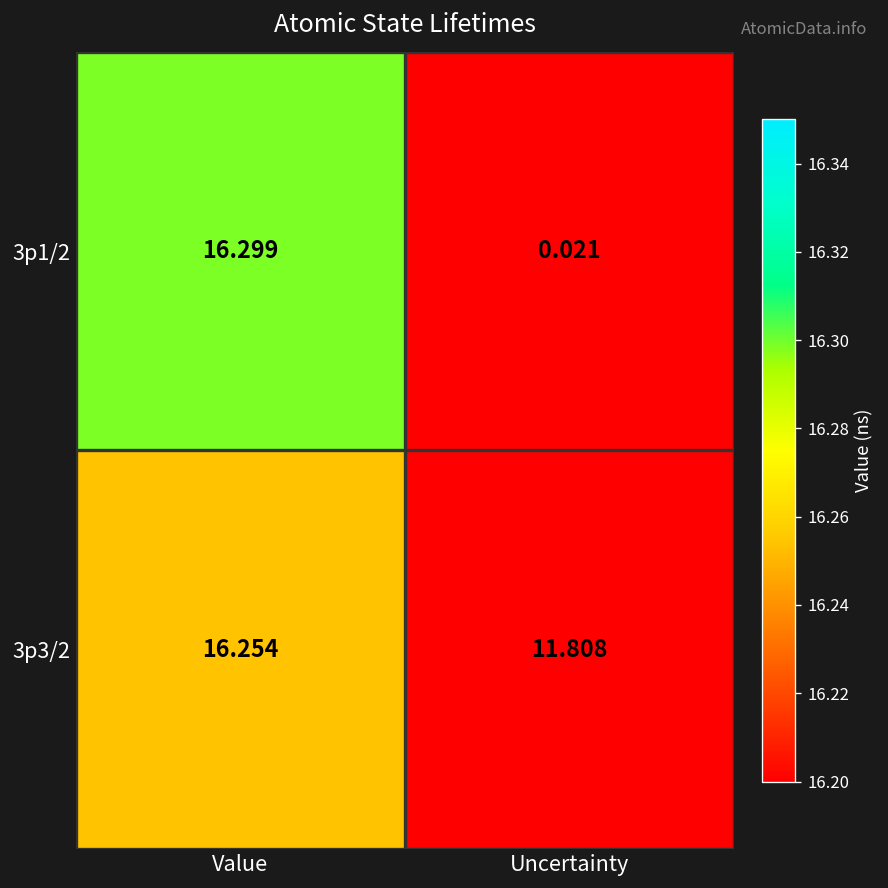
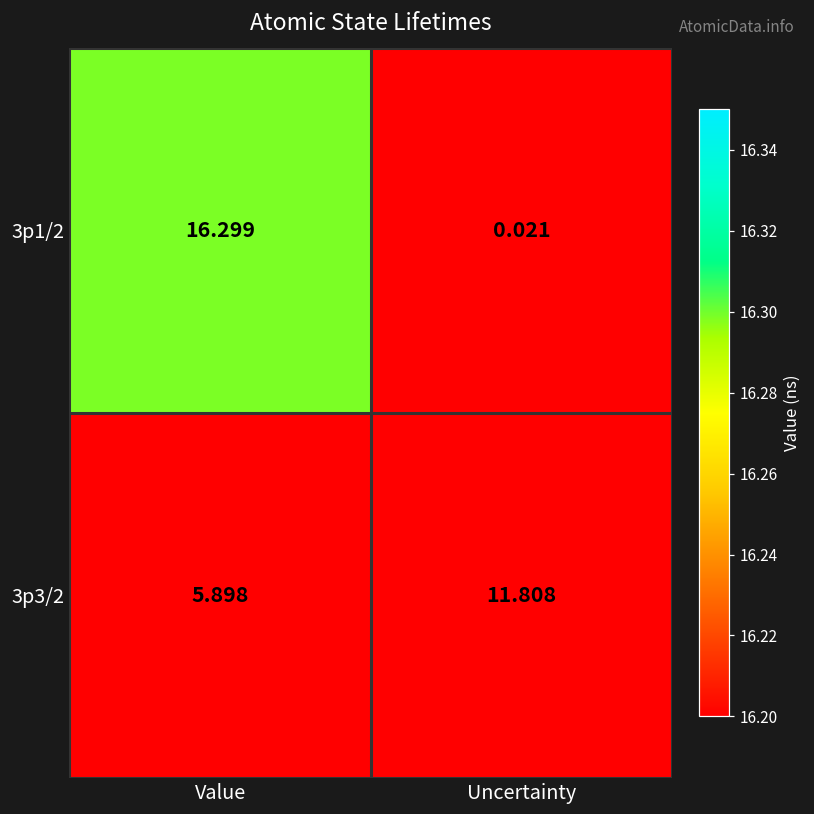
3p3/2, Value: 16.254 -> 5.898
